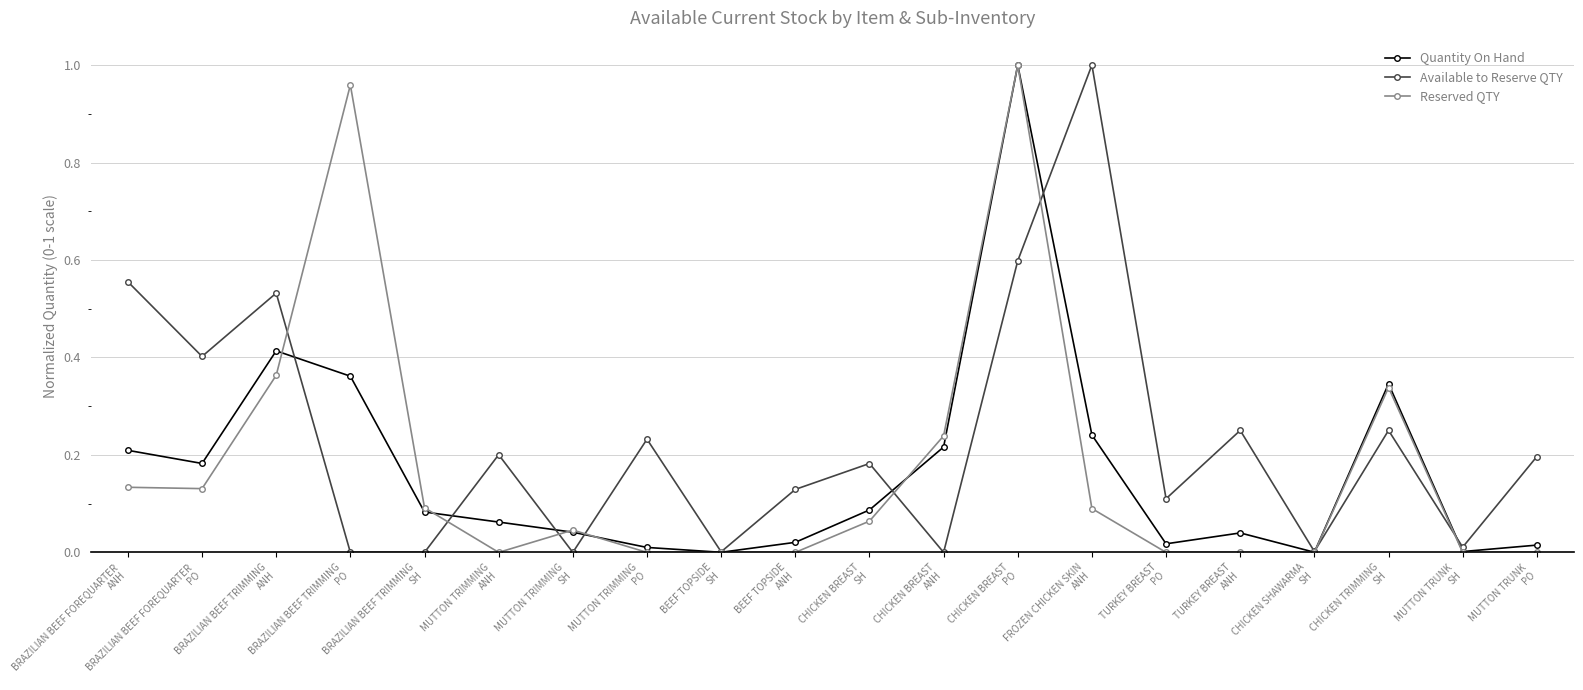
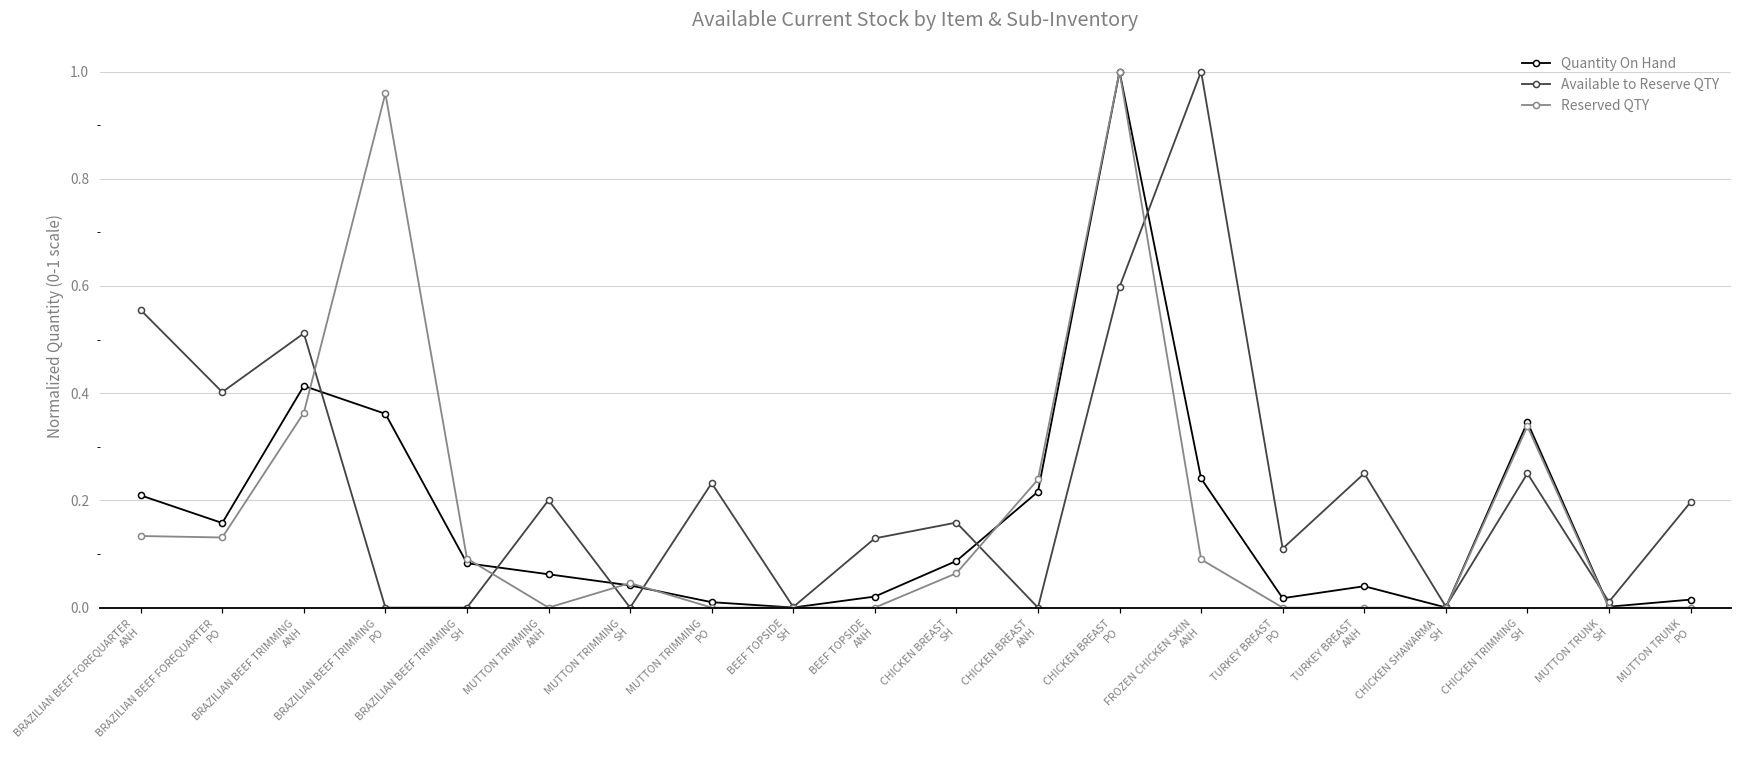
Quantity On Hand, BRAZILIAN BEEF FOREQUARTER PO: 0.18 -> 0.16
Available to Reserve QTY, BRAZILIAN BEEF TRIMMING ANH: 0.53 -> 0.51
Available to Reserve QTY, CHICKEN BREAST SH: 0.18 -> 0.16
